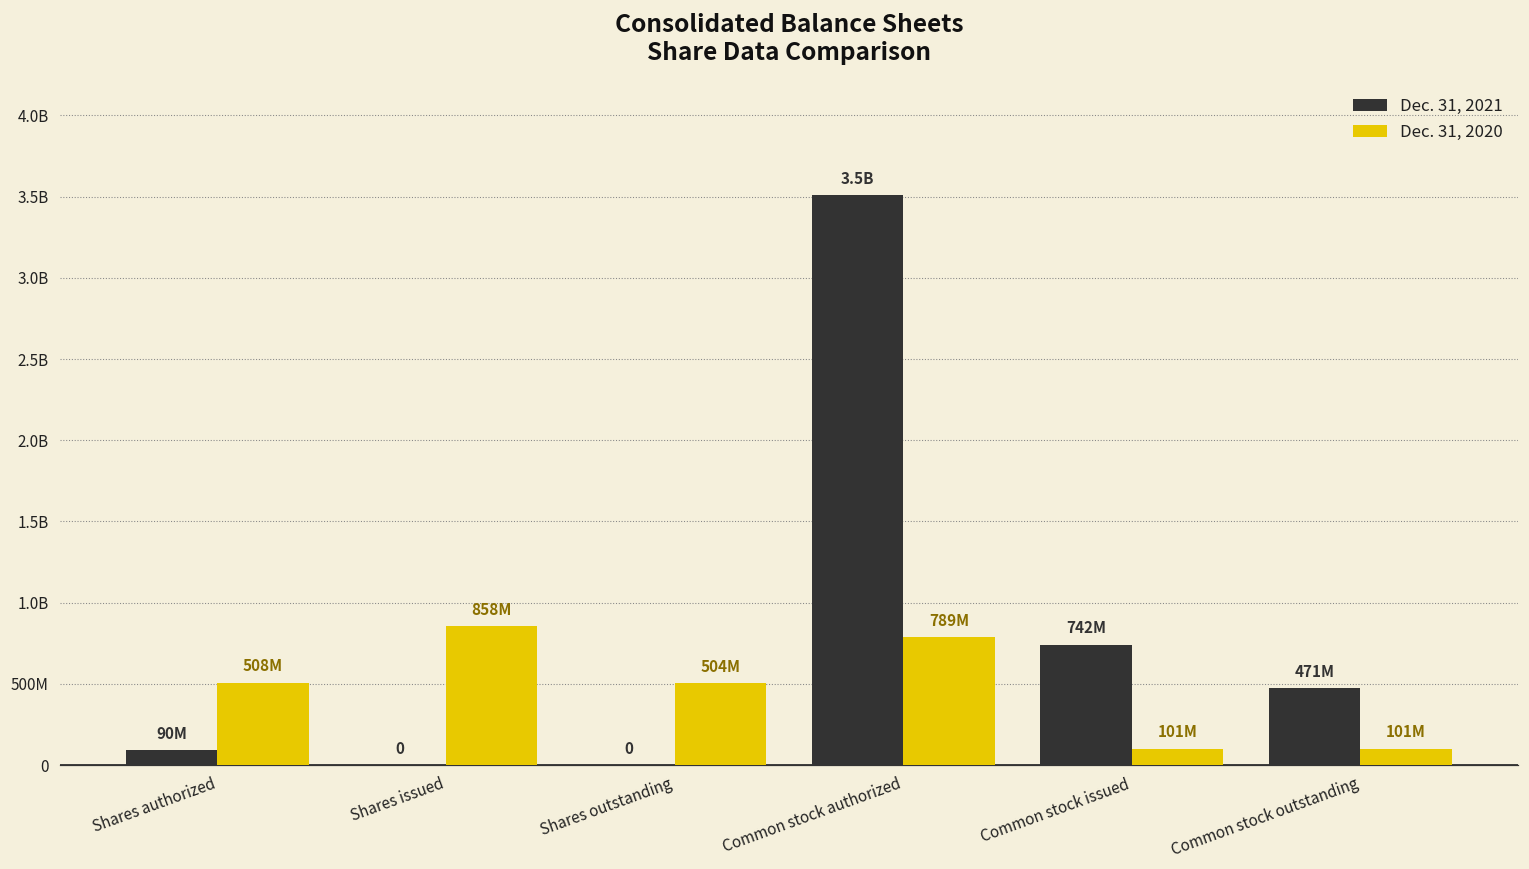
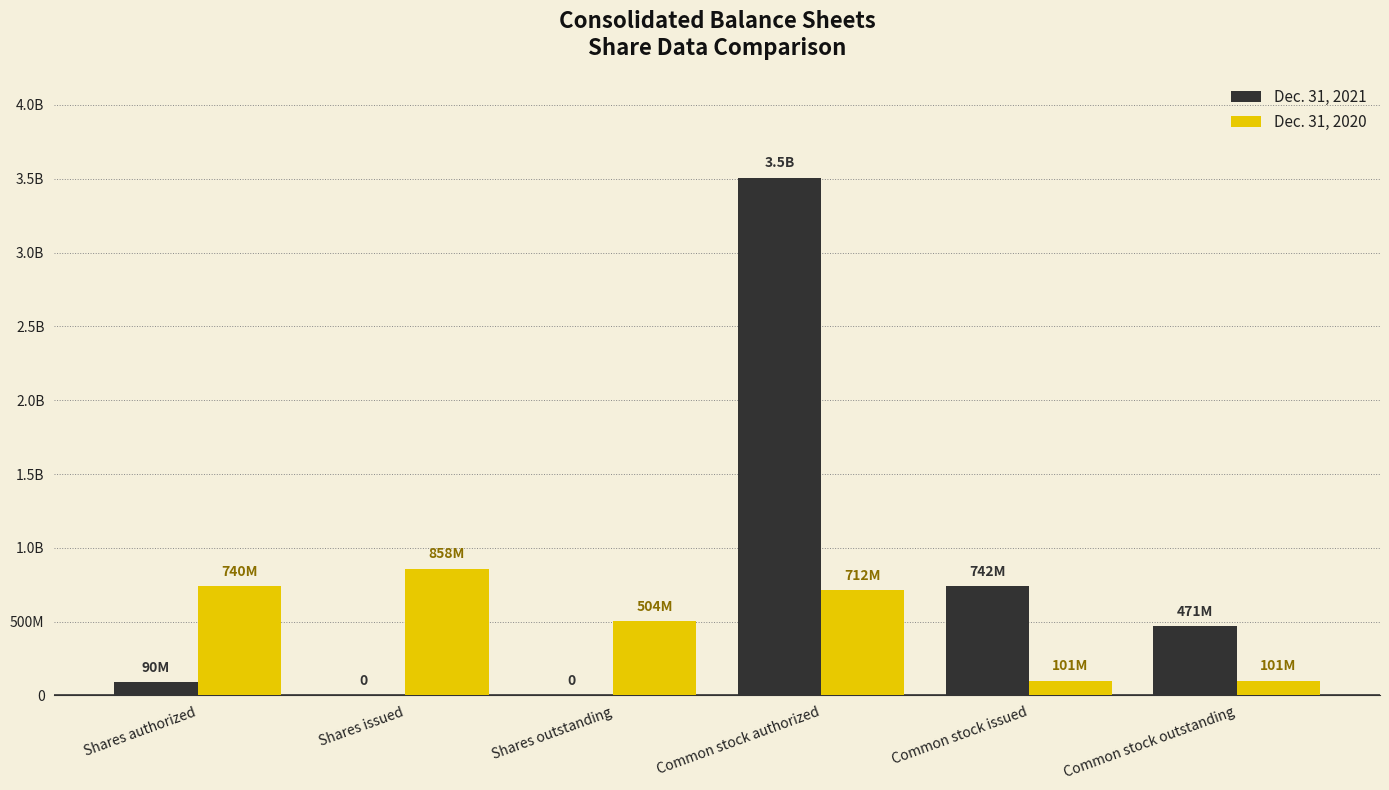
Dec. 31, 2020, Shares authorized: 508M -> 740M
Dec. 31, 2020, Common stock authorized: 789M -> 712M
